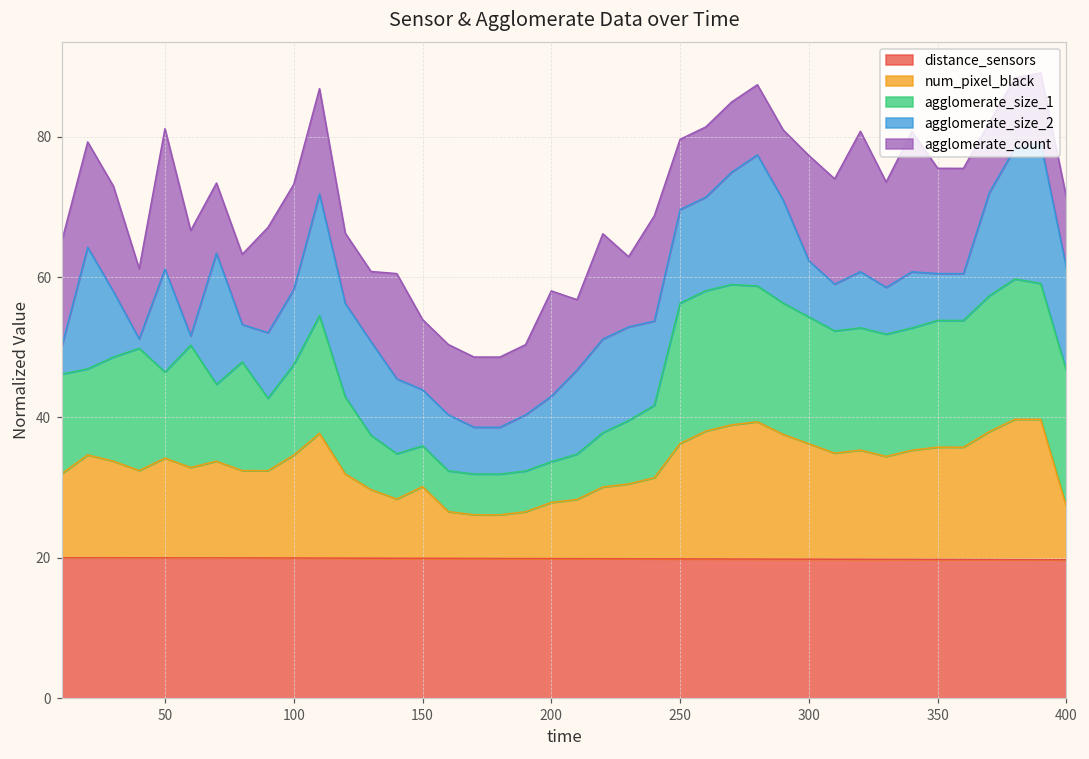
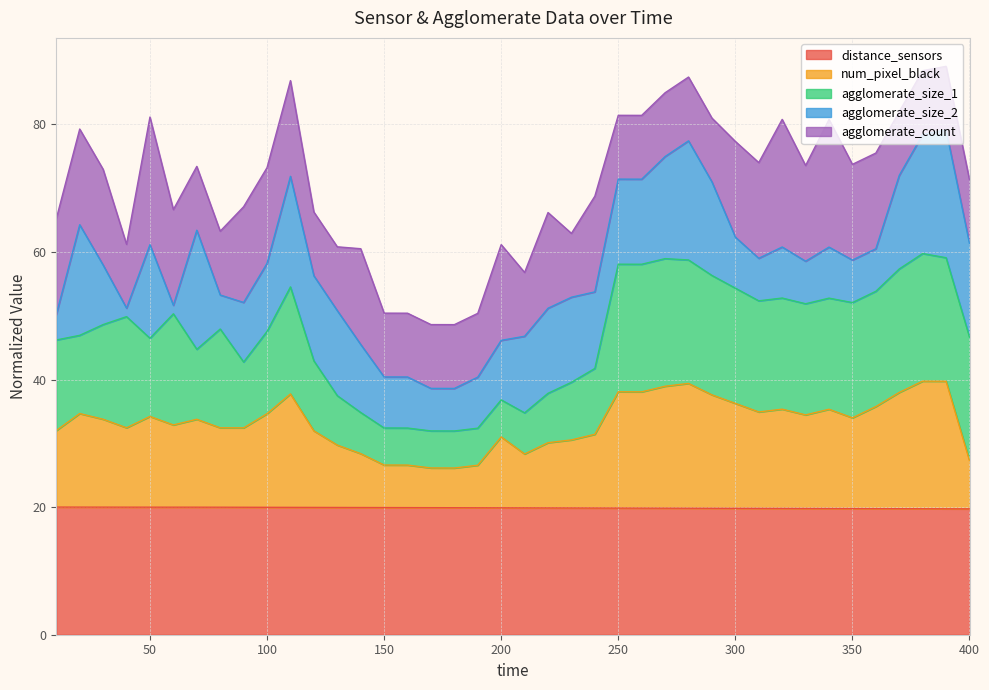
num_pixel_black, 150: 10 -> 7
num_pixel_black, 200: 8 -> 11
num_pixel_black, 250: 16 -> 18
num_pixel_black, 350: 16 -> 14
